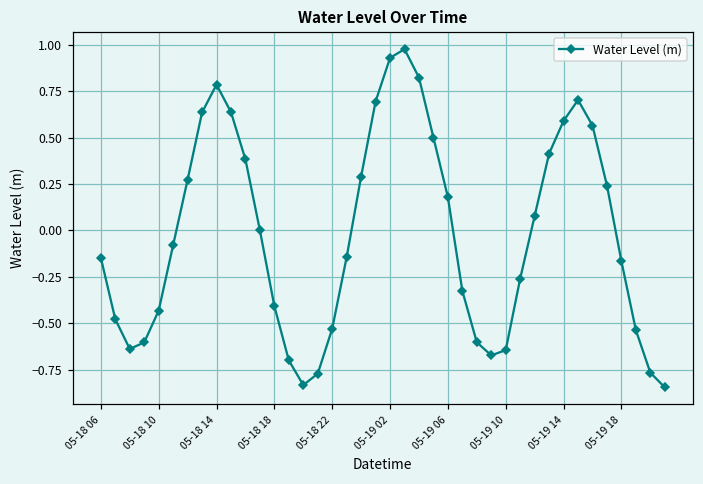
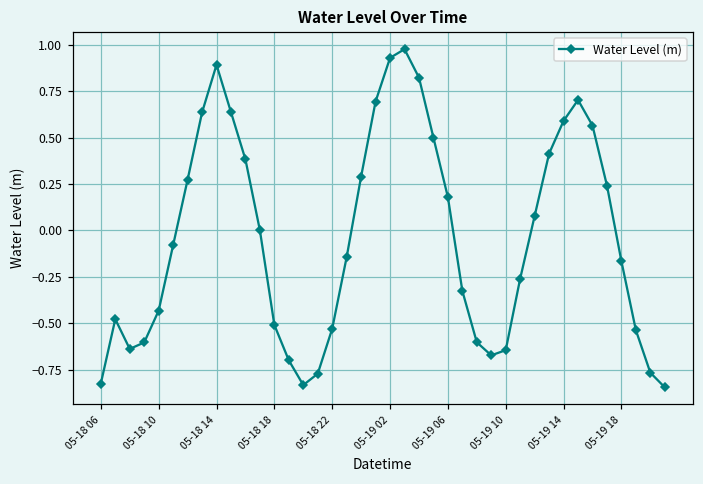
05-18 06: -0.15 -> -0.83
05-18 14: 0.79 -> 0.89
05-18 18: -0.41 -> -0.51
